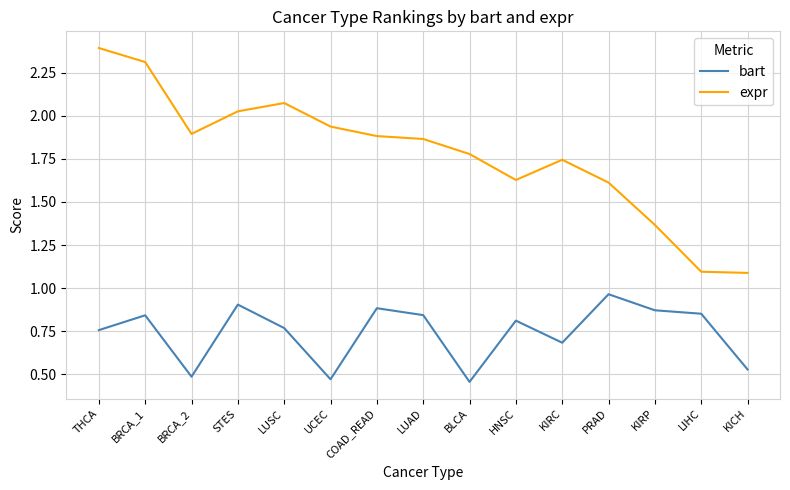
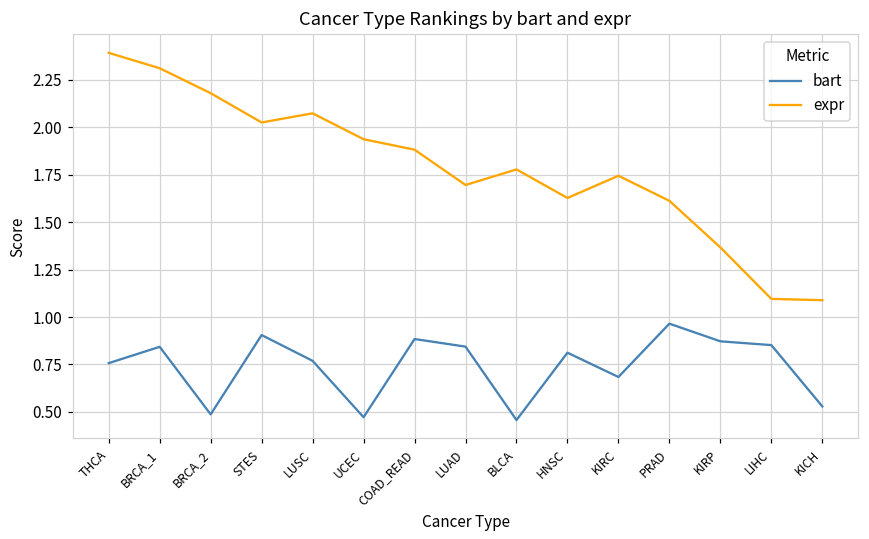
expr, BRCA_2: 1.89 -> 2.18
expr, LUAD: 1.86 -> 1.70
